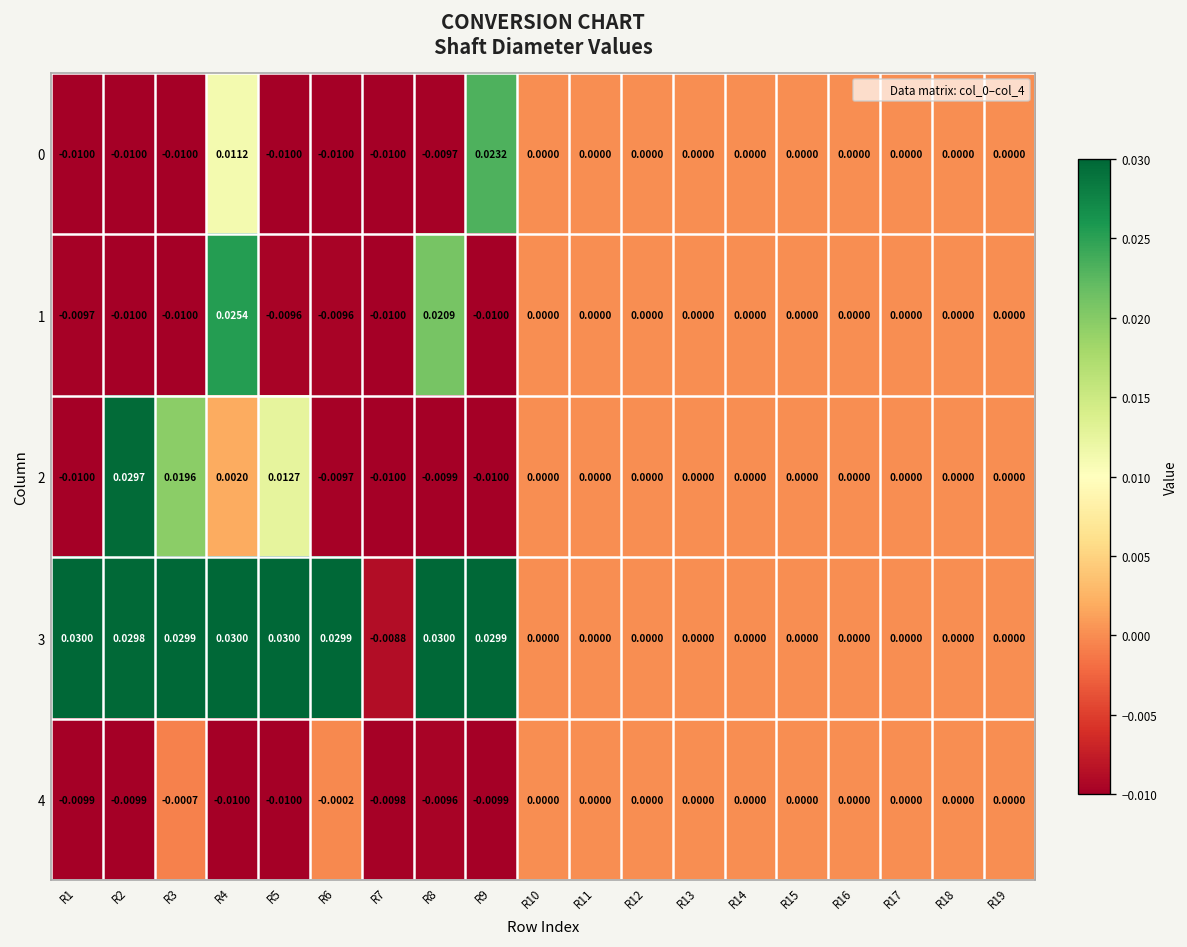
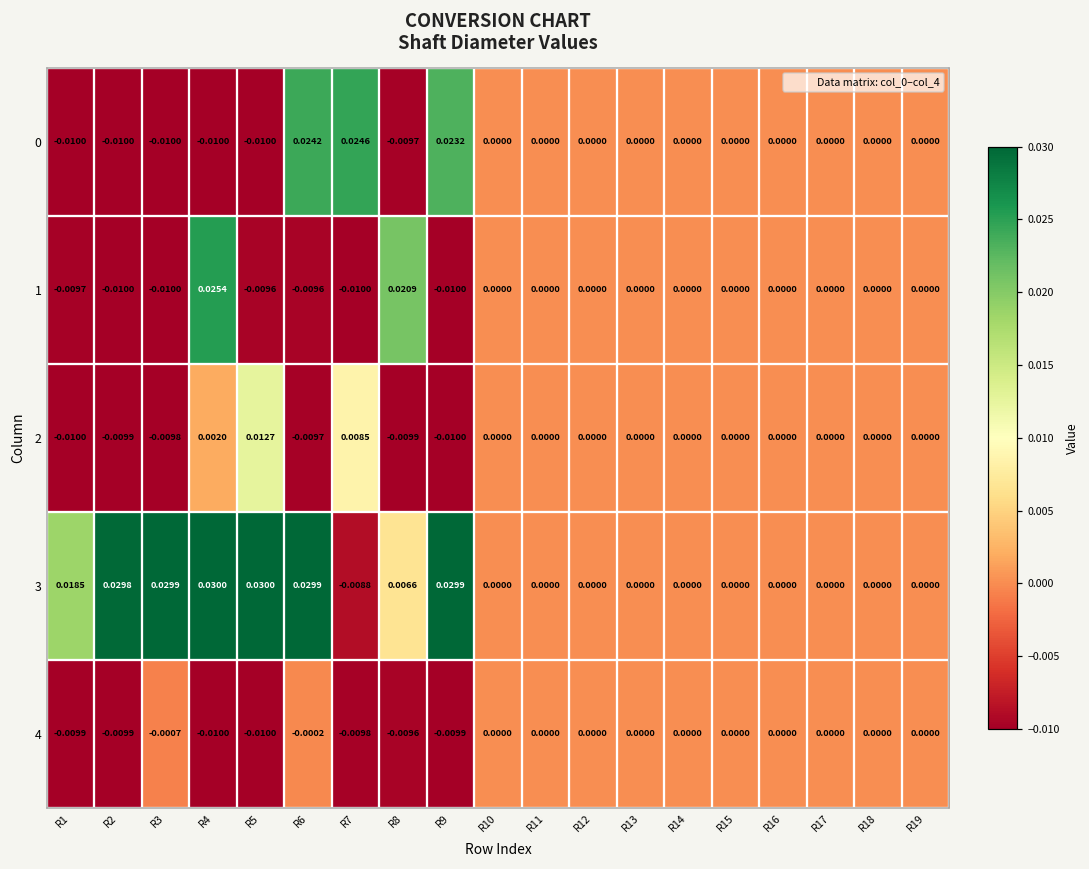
0, R4: 0.0112 -> -0.0100
0, R6: -0.0100 -> 0.0242
0, R7: -0.0100 -> 0.0246
2, R2: 0.0297 -> -0.0099
2, R3: 0.0196 -> -0.0098
2, R7: -0.0100 -> 0.0085
3, R1: 0.0300 -> 0.0185
3, R8: 0.0300 -> 0.0066
